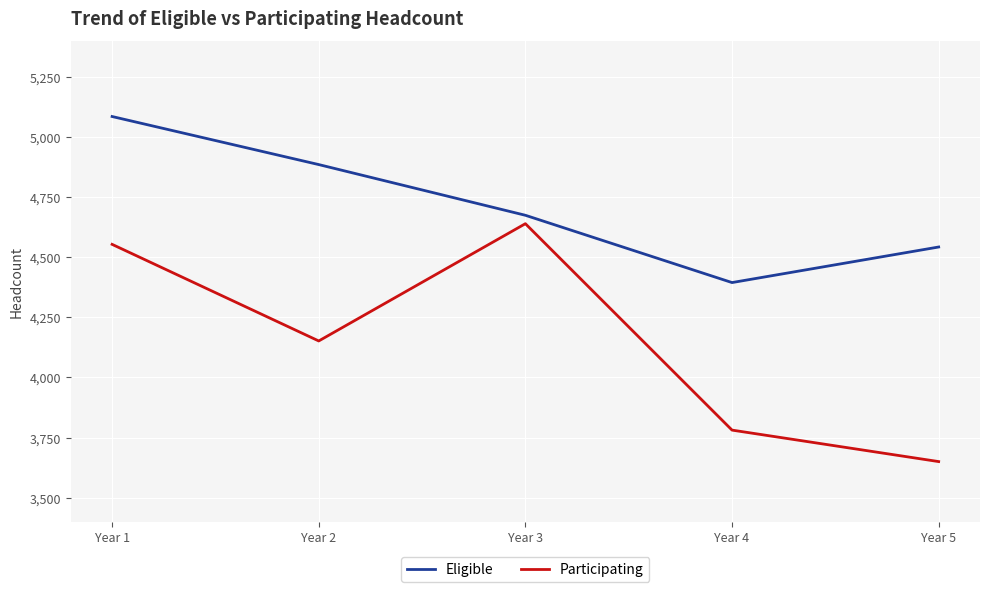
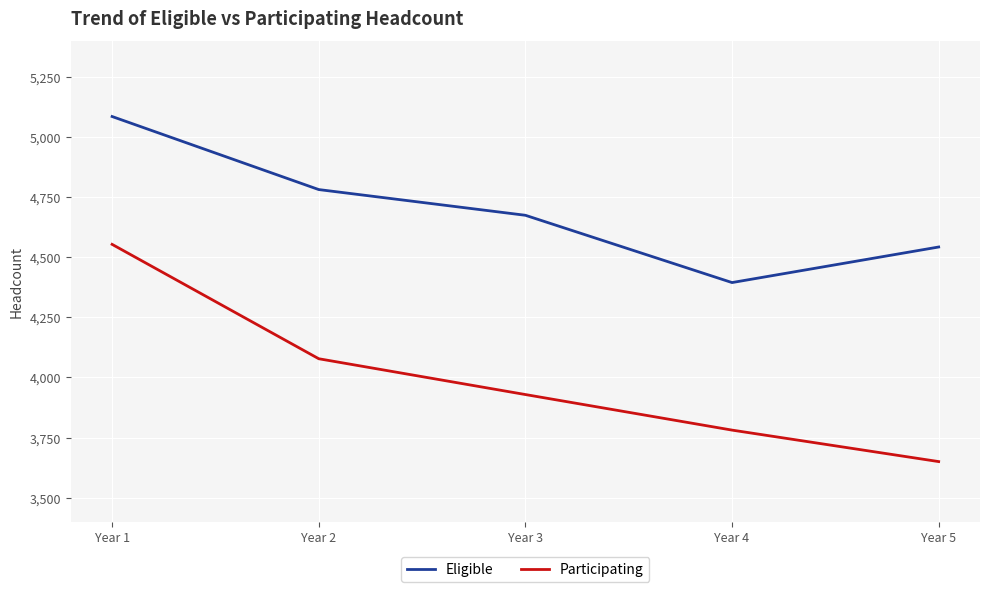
Eligible, Year 2: 4,890 -> 4,780
Participating, Year 2: 4,150 -> 4,080
Participating, Year 3: 4,640 -> 3,930
